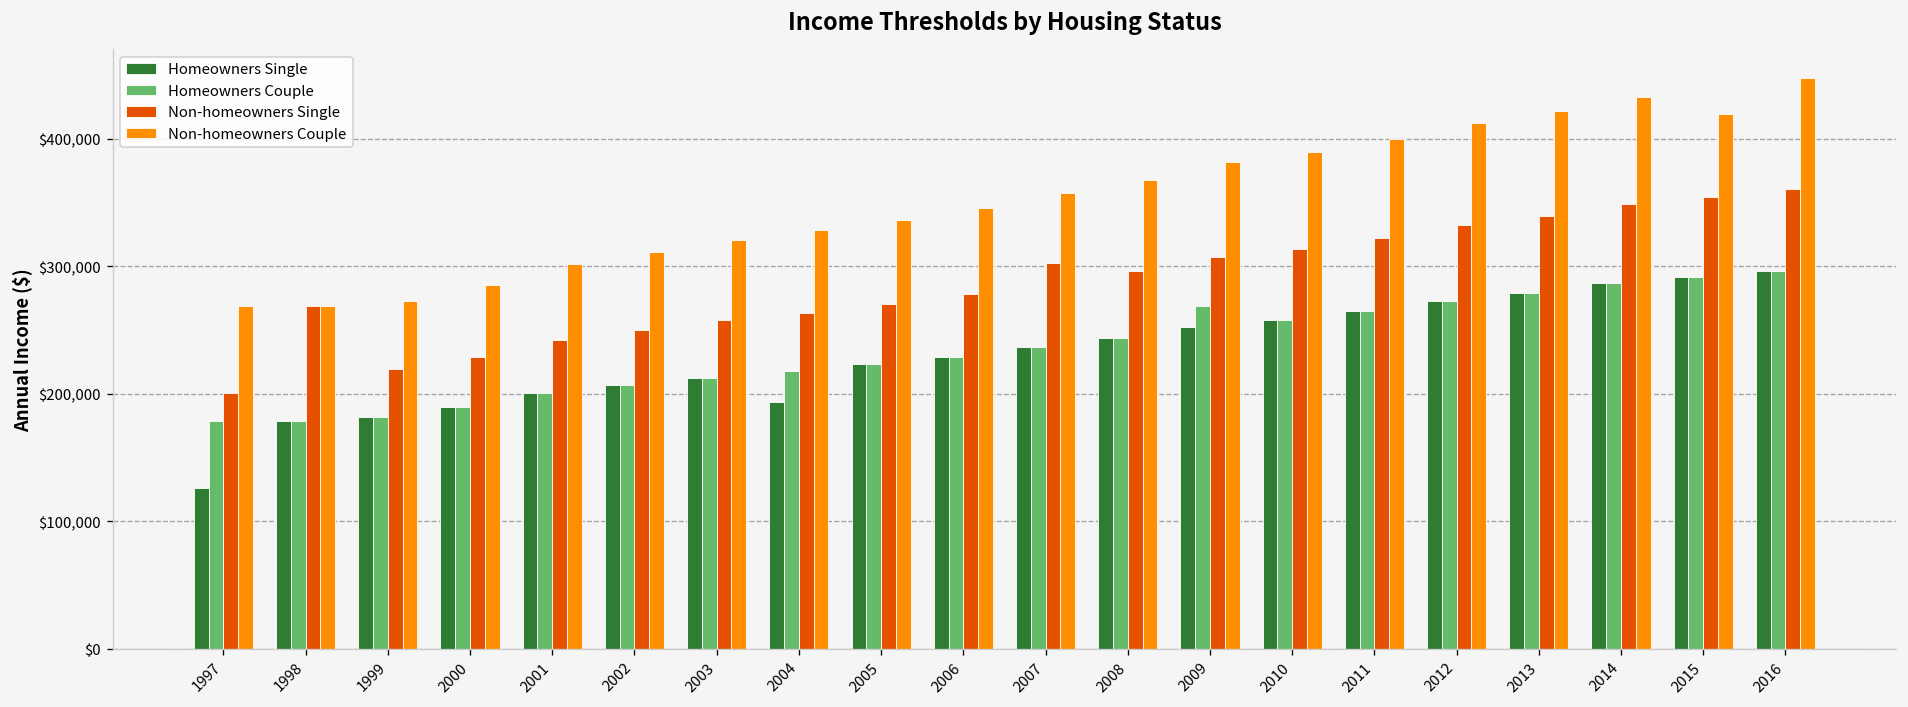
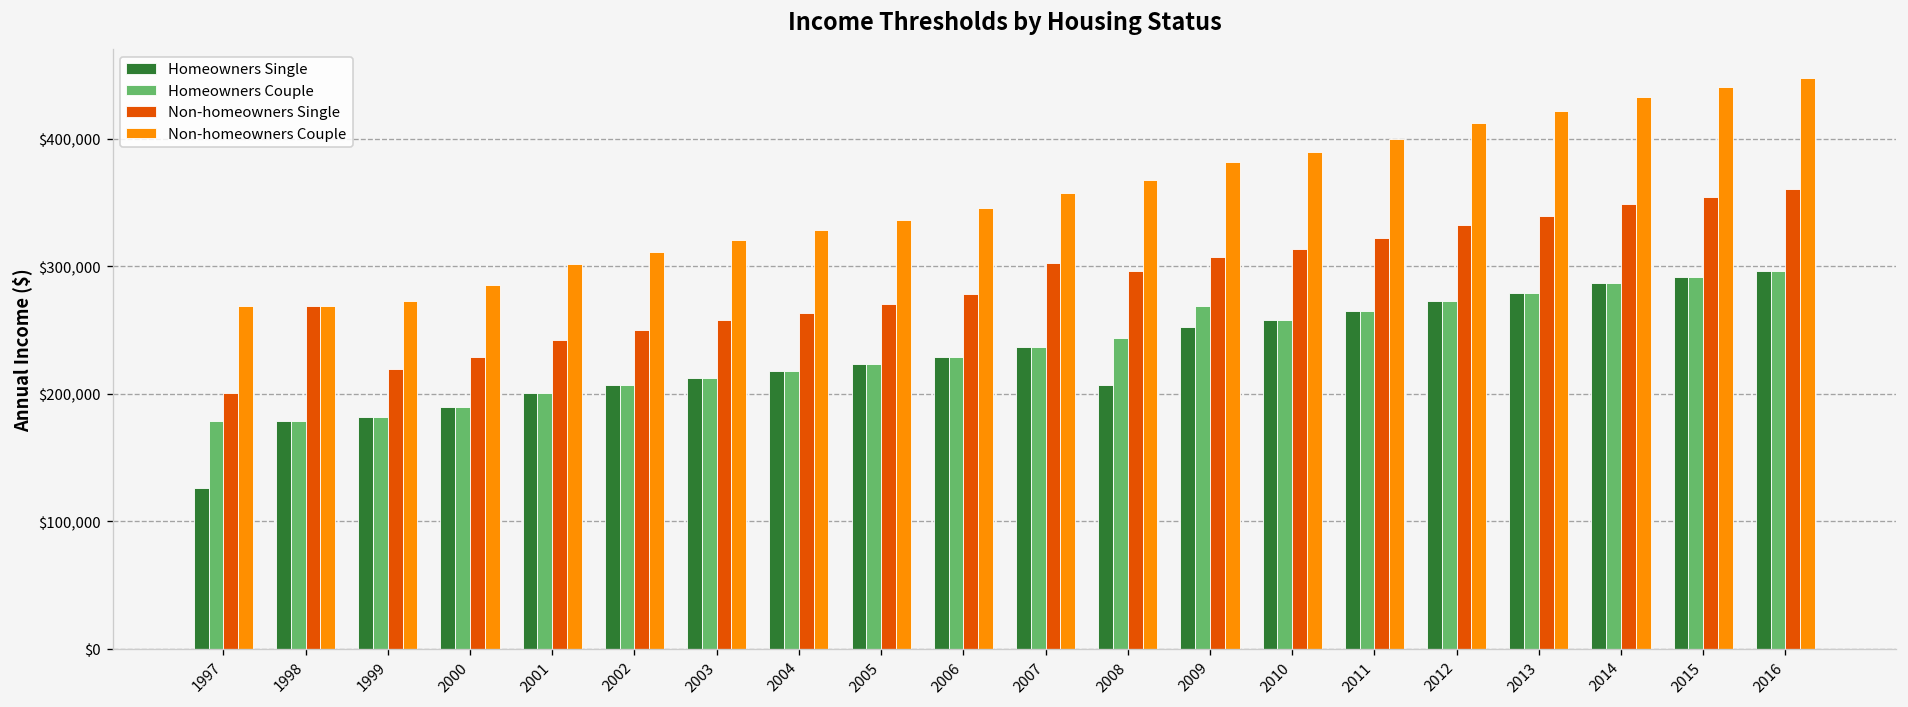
Homeowners Single, 2004: $194,000 -> $218,000
Homeowners Single, 2008: $244,000 -> $207,000
Non-homeowners Couple, 2015: $420,000 -> $441,000
